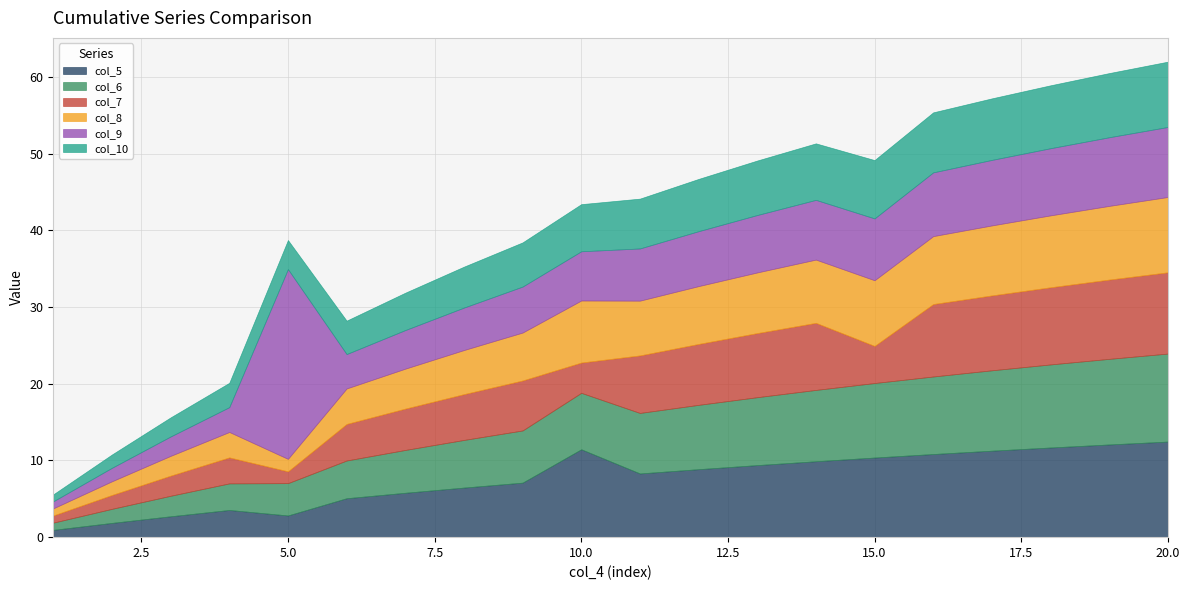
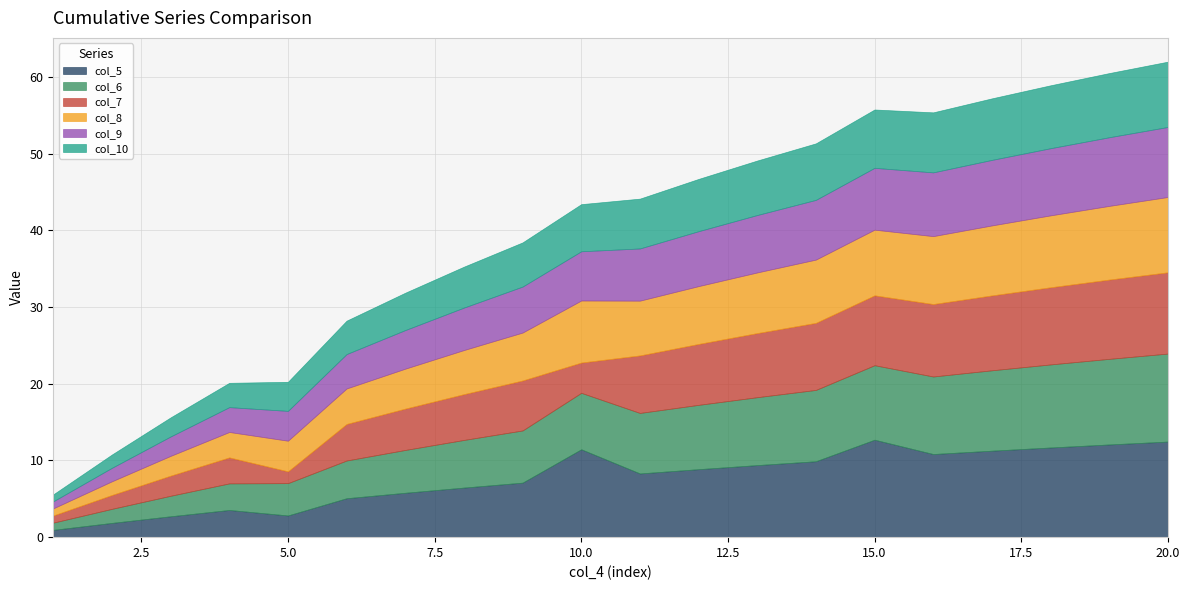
col_8, 5.0: 2 -> 4
col_9, 5.0: 25 -> 4
col_5, 15.0: 10 -> 13
col_7, 15.0: 5 -> 9
